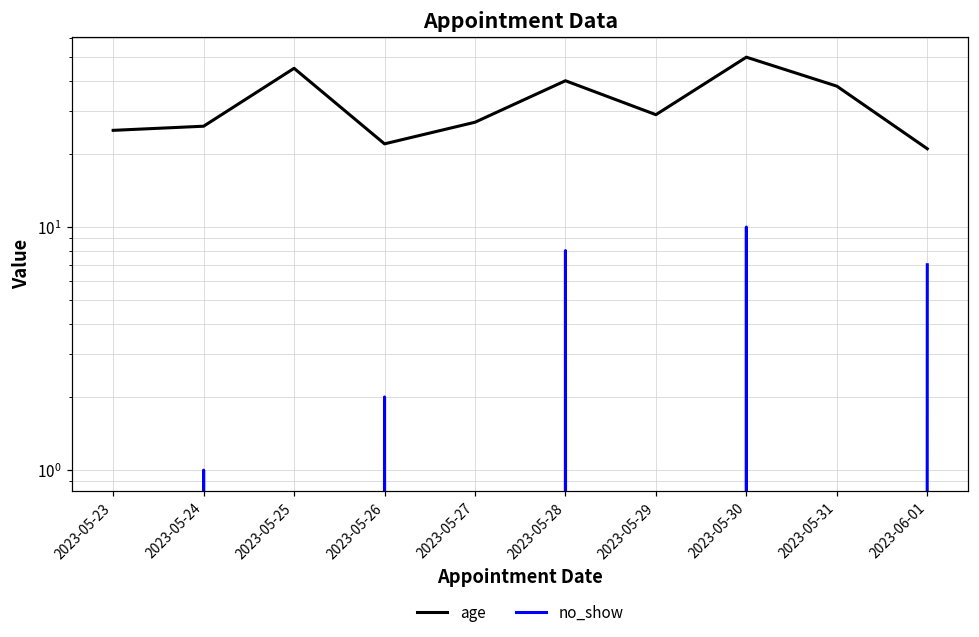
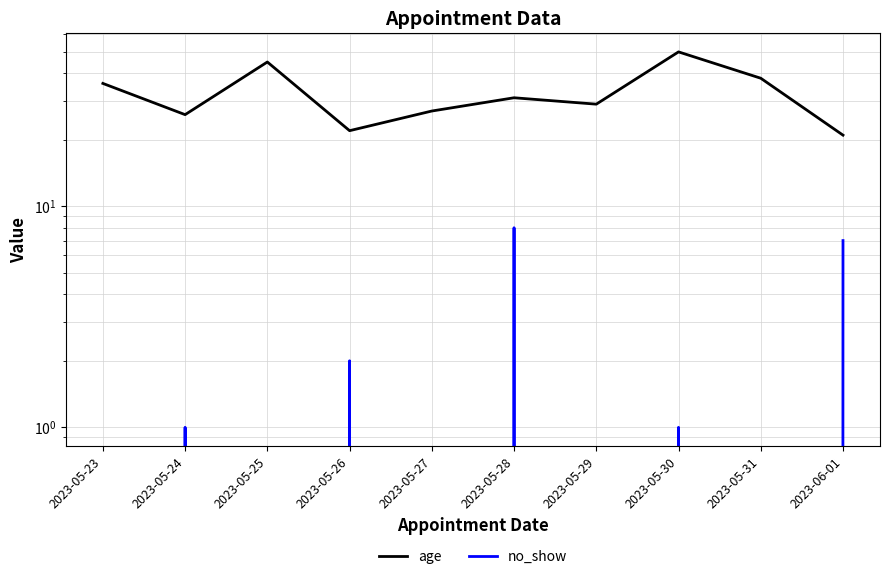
age, 2023-05-23: 25 -> 36
age, 2023-05-28: 40 -> 31
no_show, 2023-05-30: 10 -> 1
